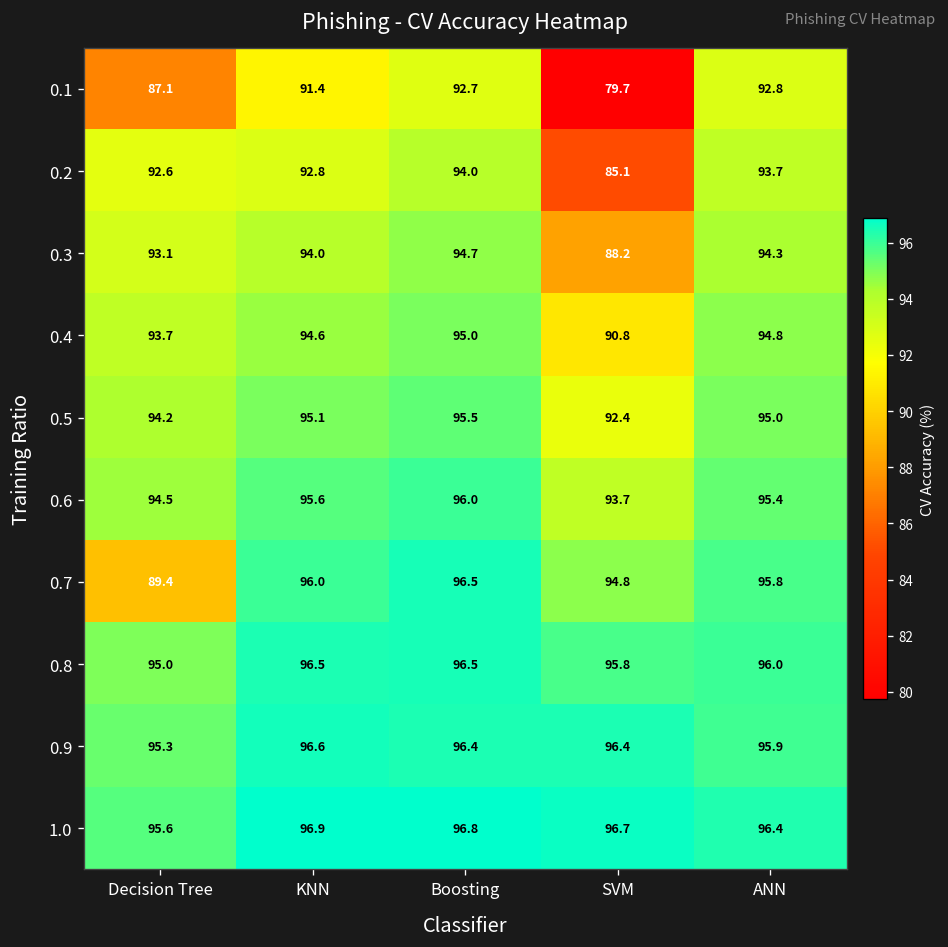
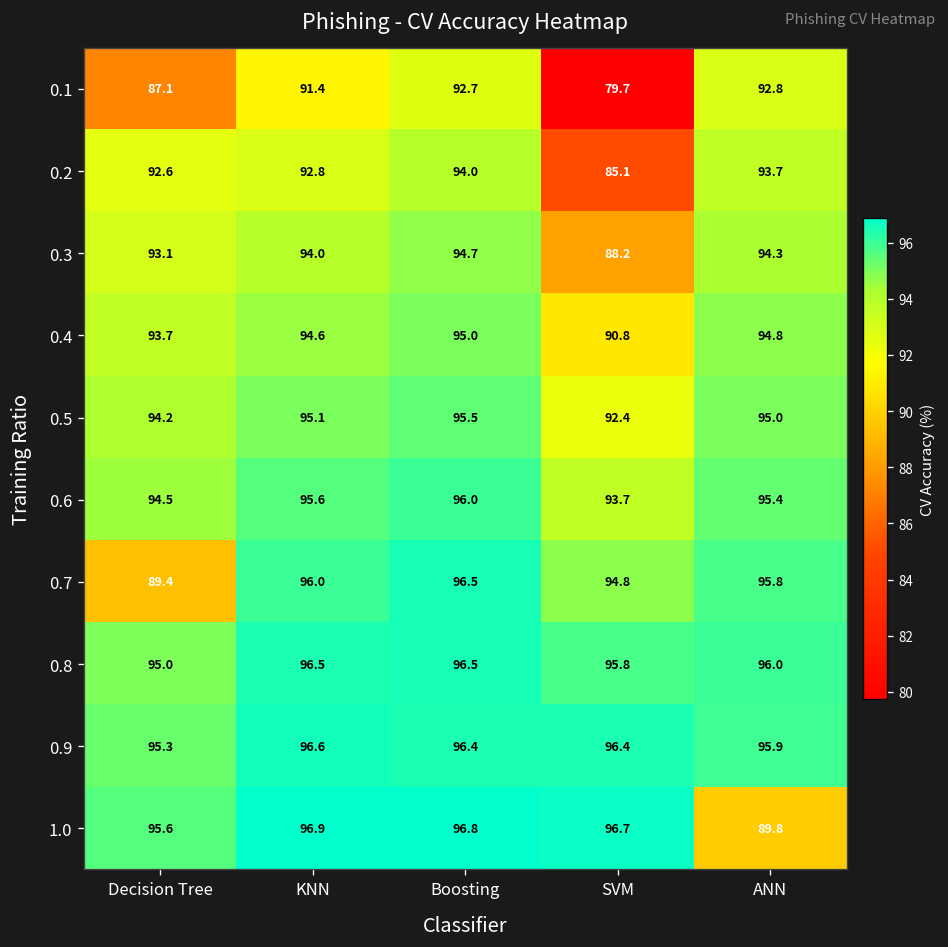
1.0, ANN: 96.4 -> 89.8
